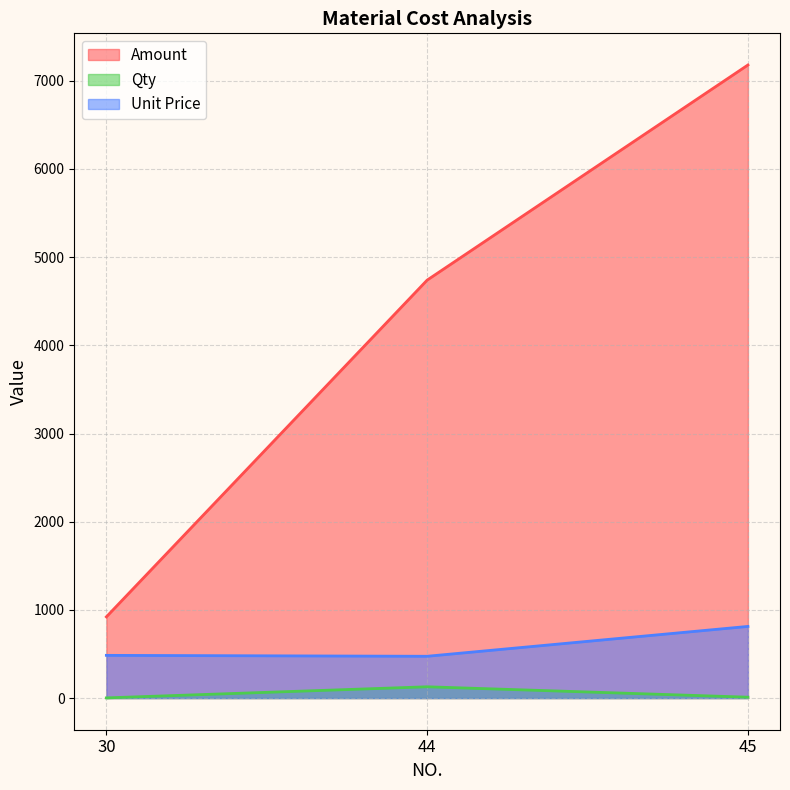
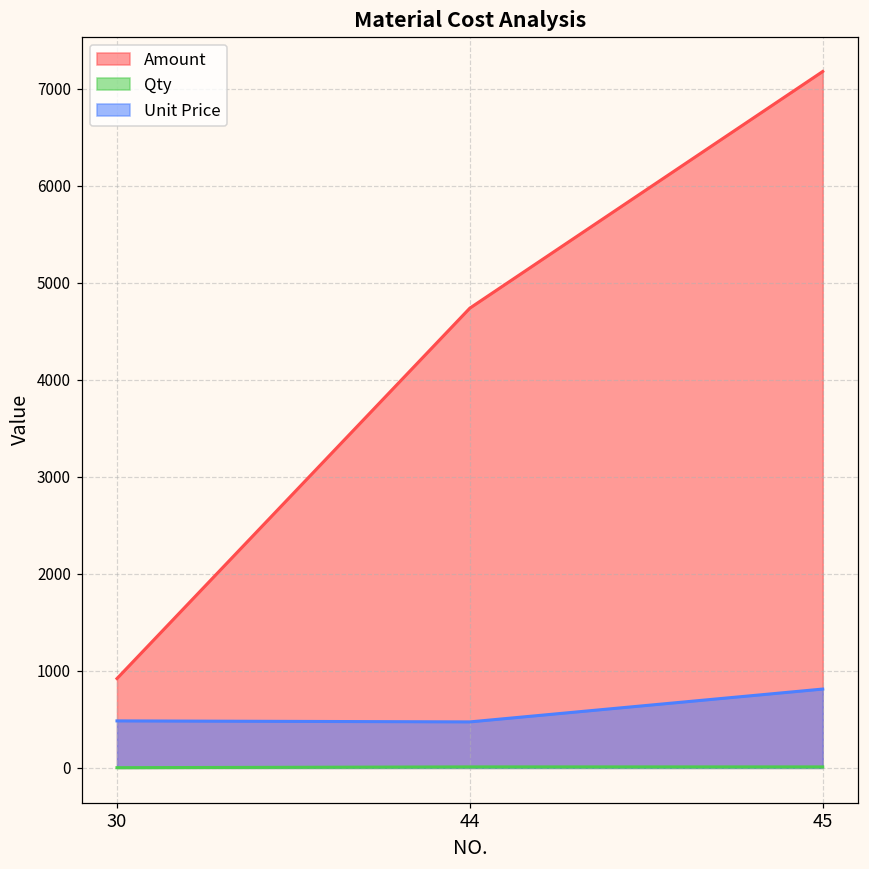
Qty, 44: 100 -> 0
